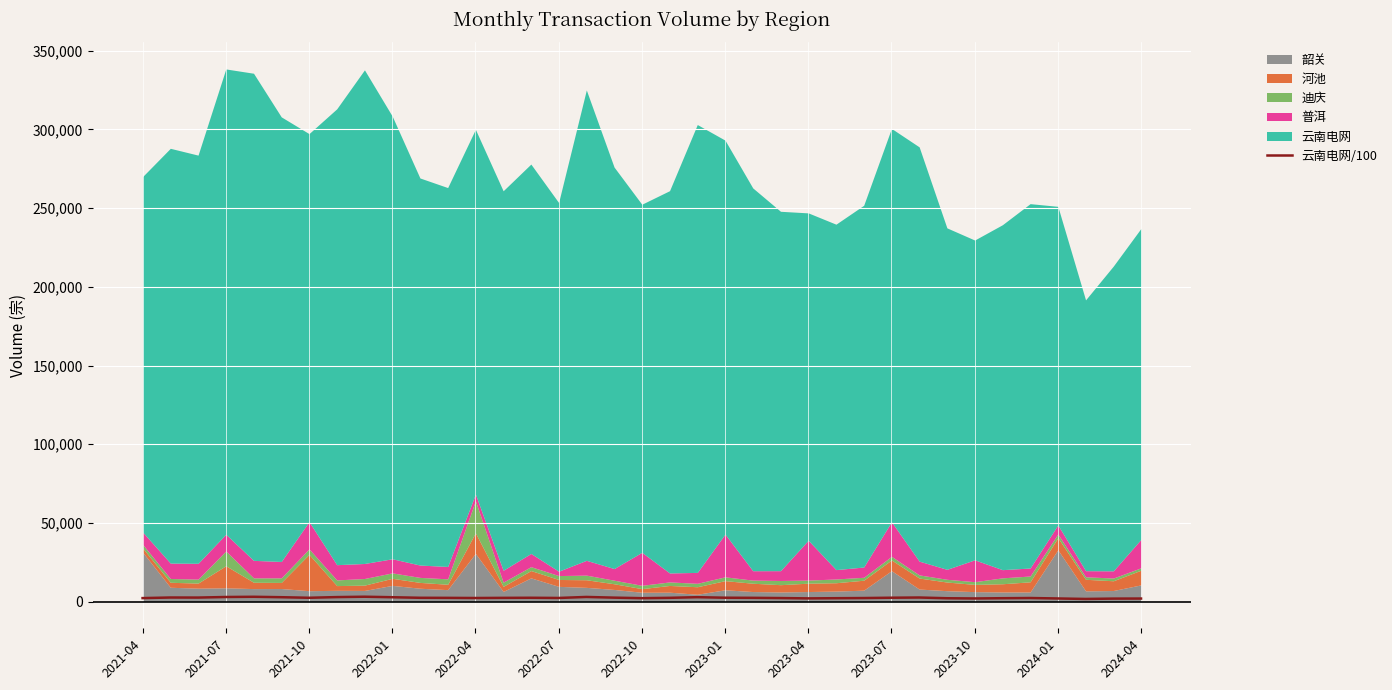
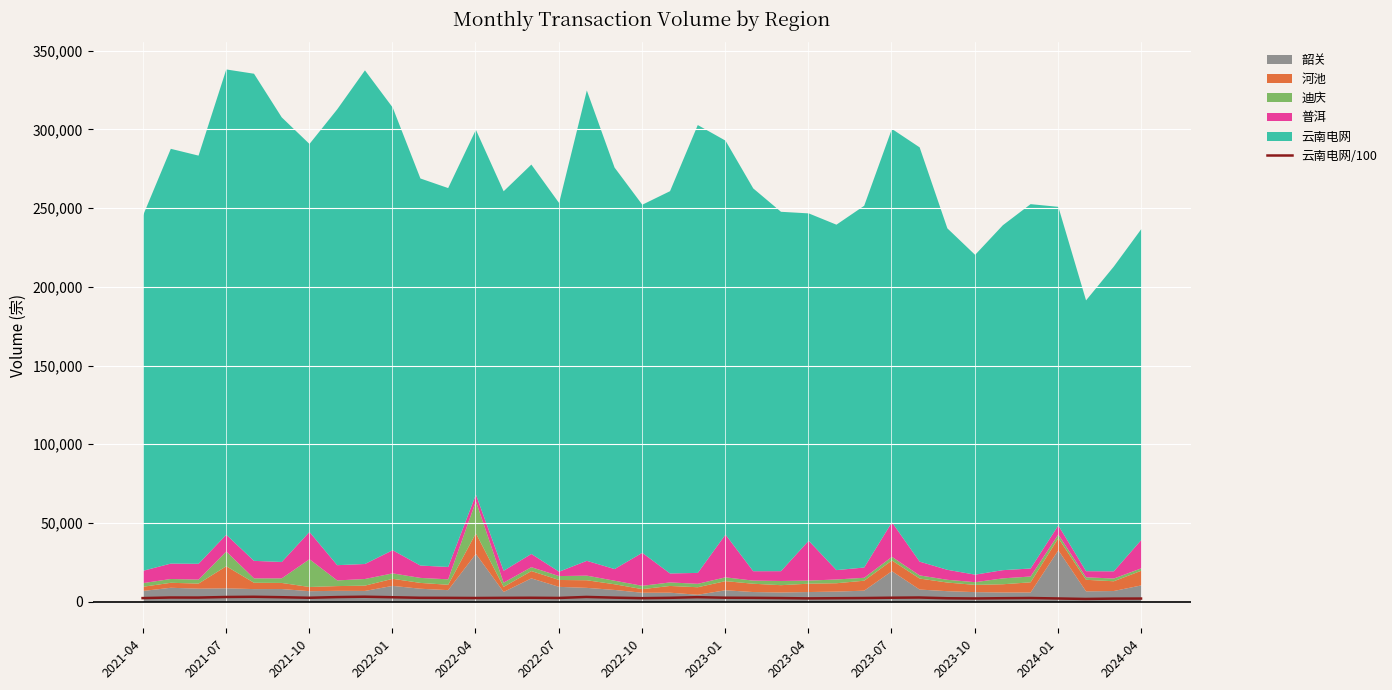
韶关, 2021-04: 31,000 -> 7,000
河池, 2021-10: 23,000 -> 3,000
迪庆, 2021-10: 3,000 -> 18,000
普洱, 2022-01: 9,000 -> 15,000
普洱, 2023-10: 14,000 -> 5,000
